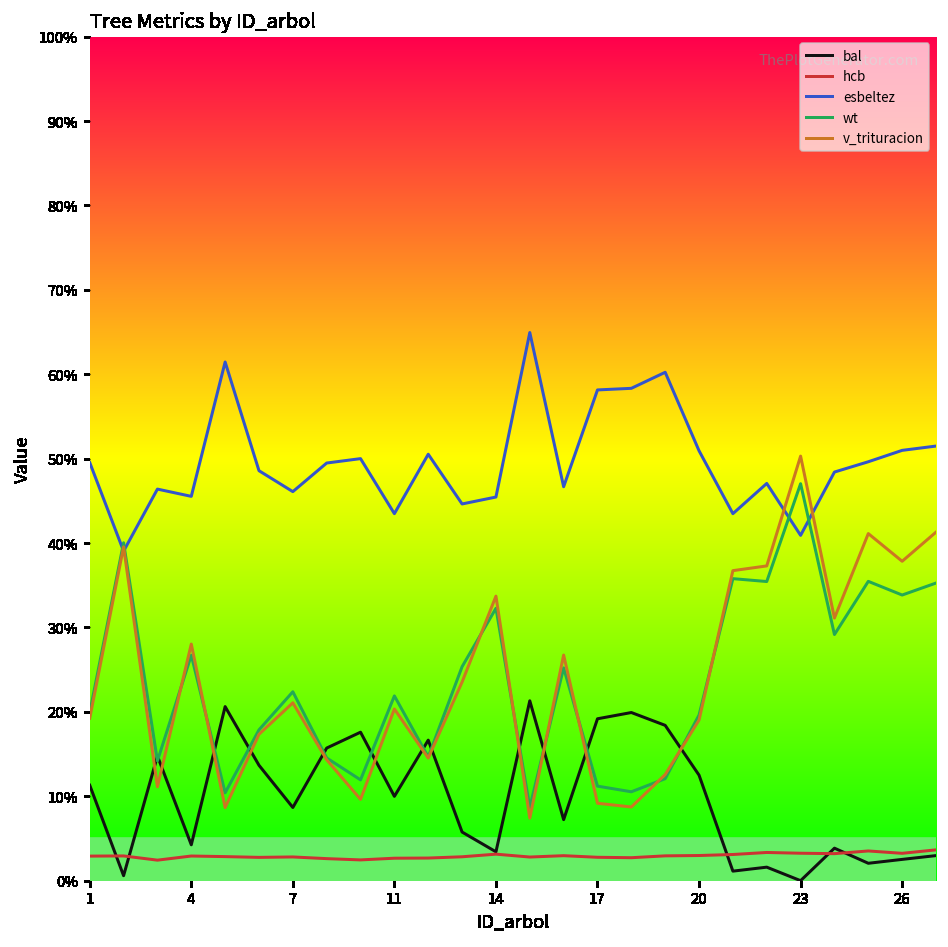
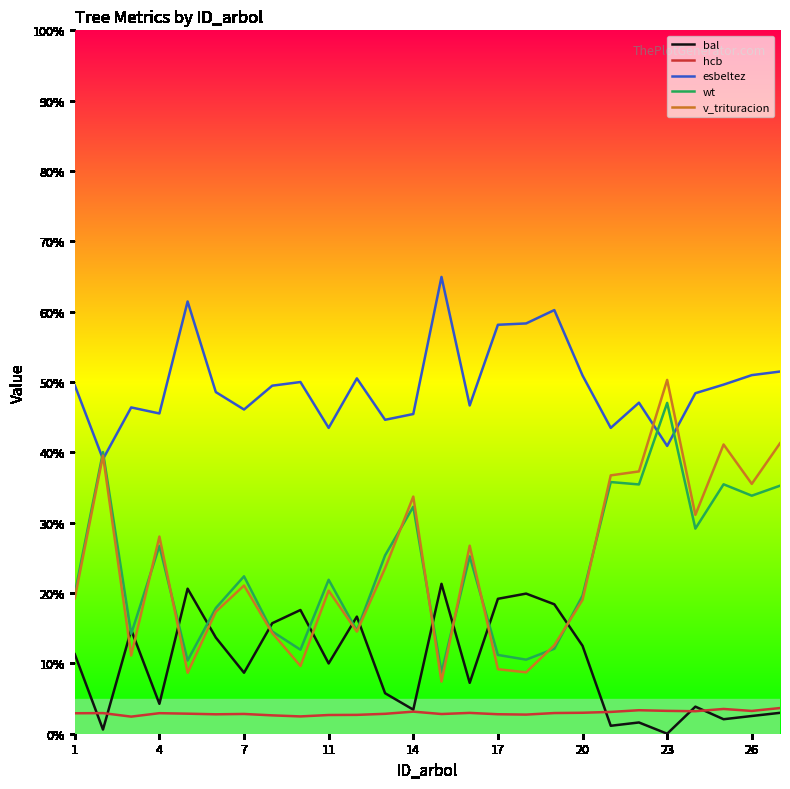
v_trituracion, 26: 38% -> 36%
